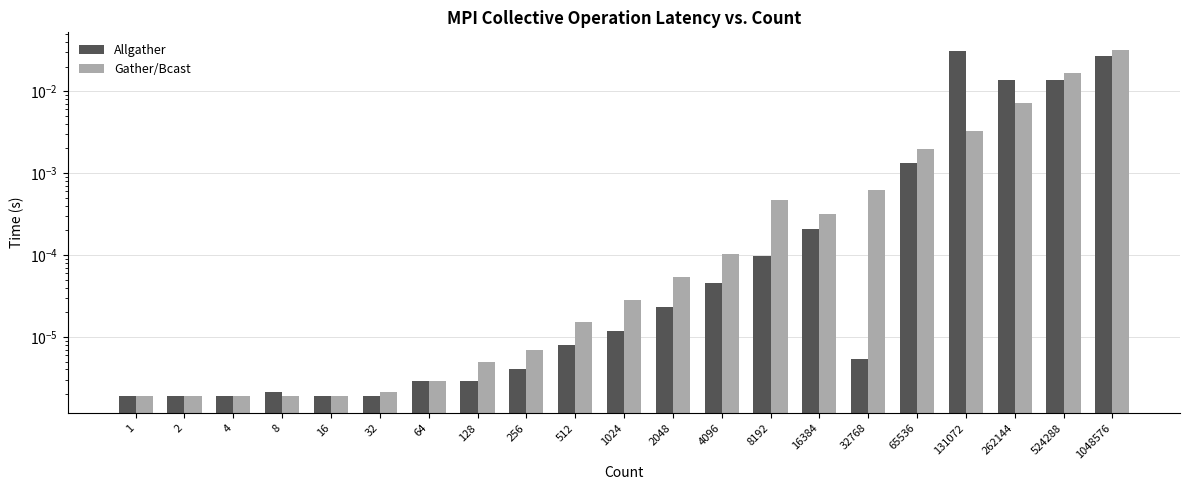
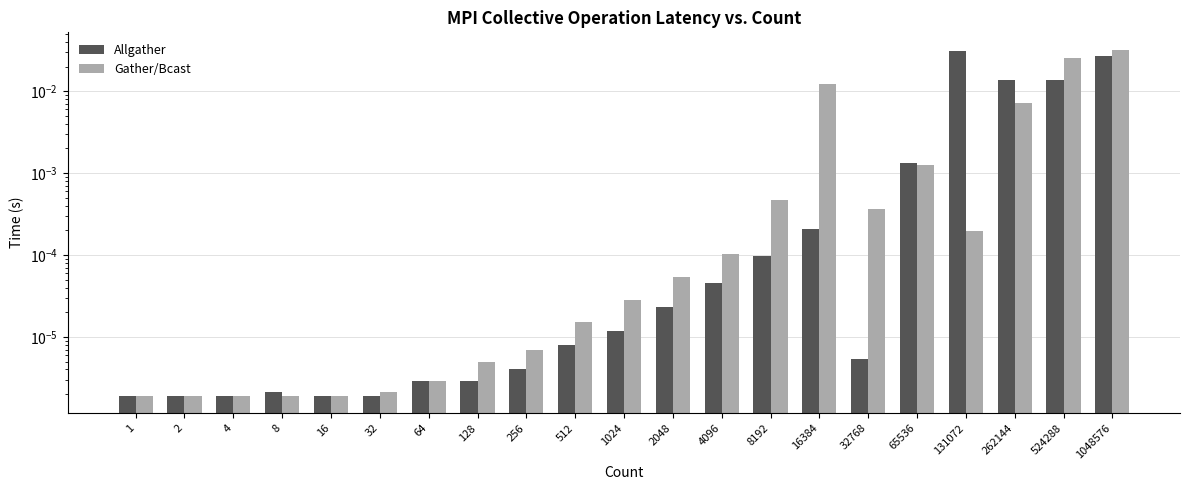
Gather/Bcast, 16384: 0.00032 -> 0.012
Gather/Bcast, 32768: 0.0006 -> 0.0004
Gather/Bcast, 65536: 0.0020 -> 0.0013
Gather/Bcast, 131072: 0.0033 -> 0.00020
Gather/Bcast, 524288: 0.016 -> 0.026
